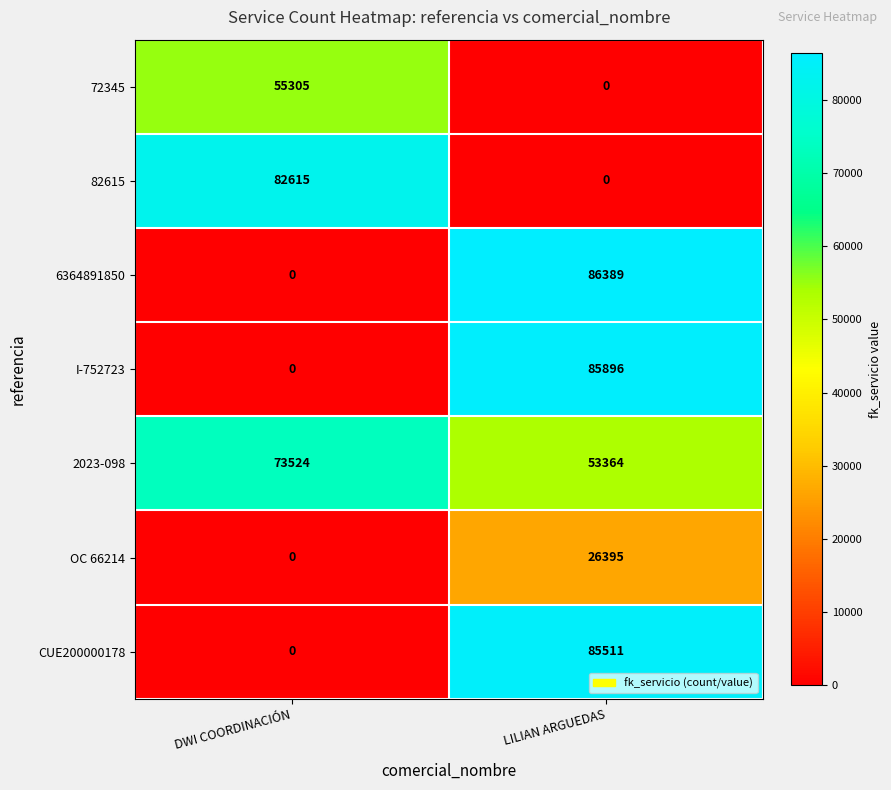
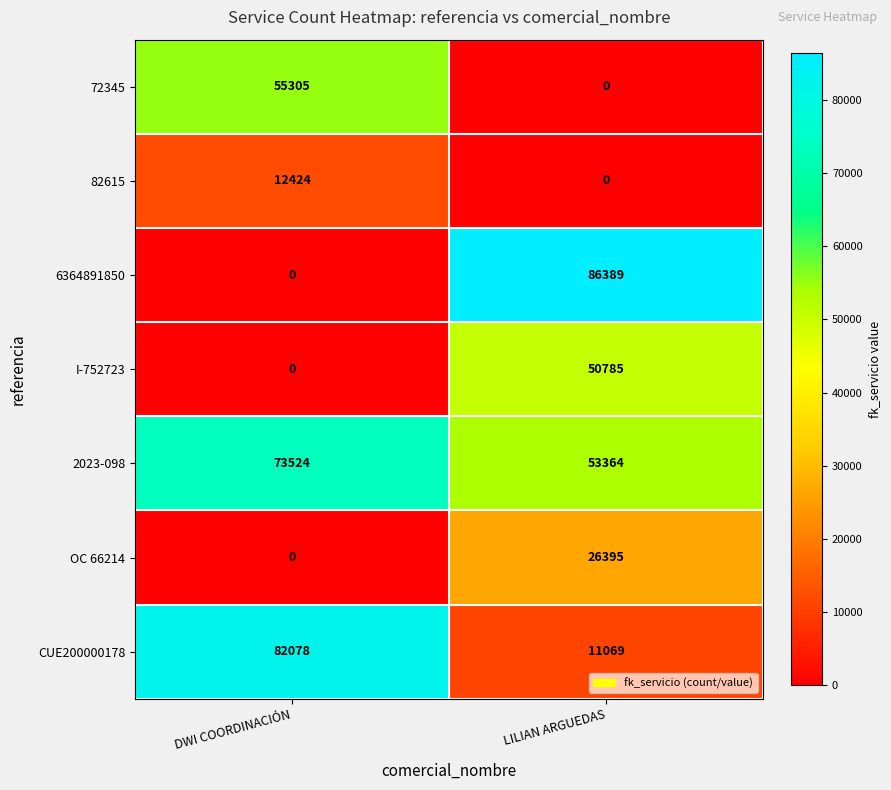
82615, DWI COORDINACIÓN: 82615 -> 12424
I-752723, LILIAN ARGUEDAS: 85896 -> 50785
CUE200000178, DWI COORDINACIÓN: 0 -> 82078
CUE200000178, LILIAN ARGUEDAS: 85511 -> 11069
